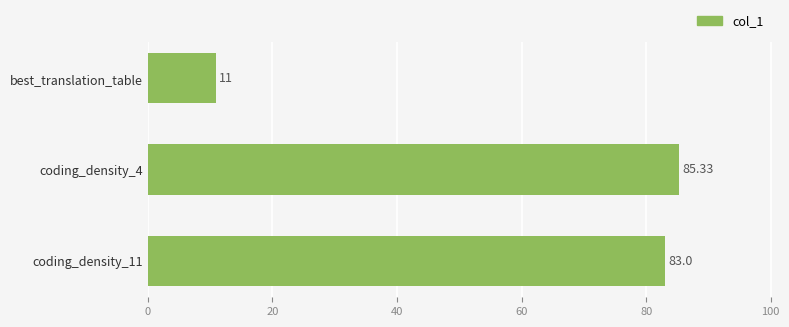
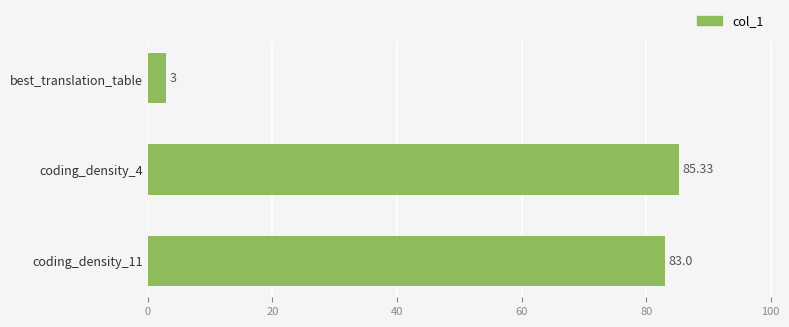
best_translation_table: 11 -> 3
